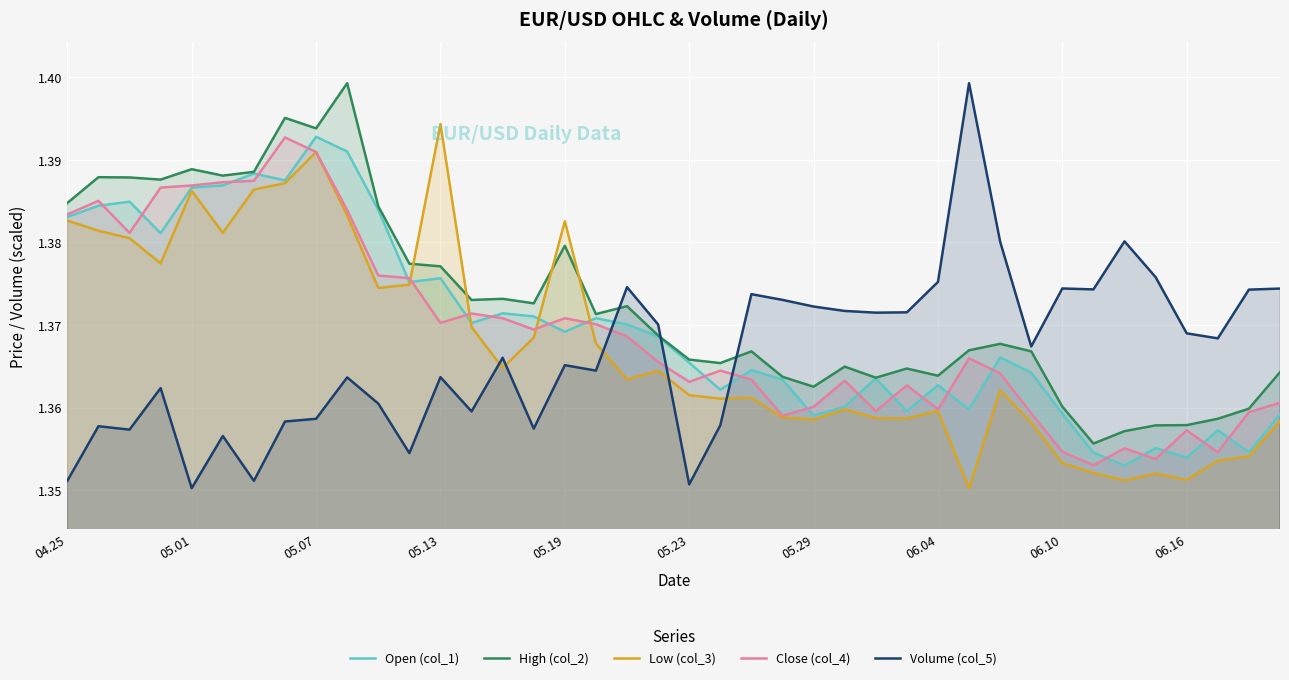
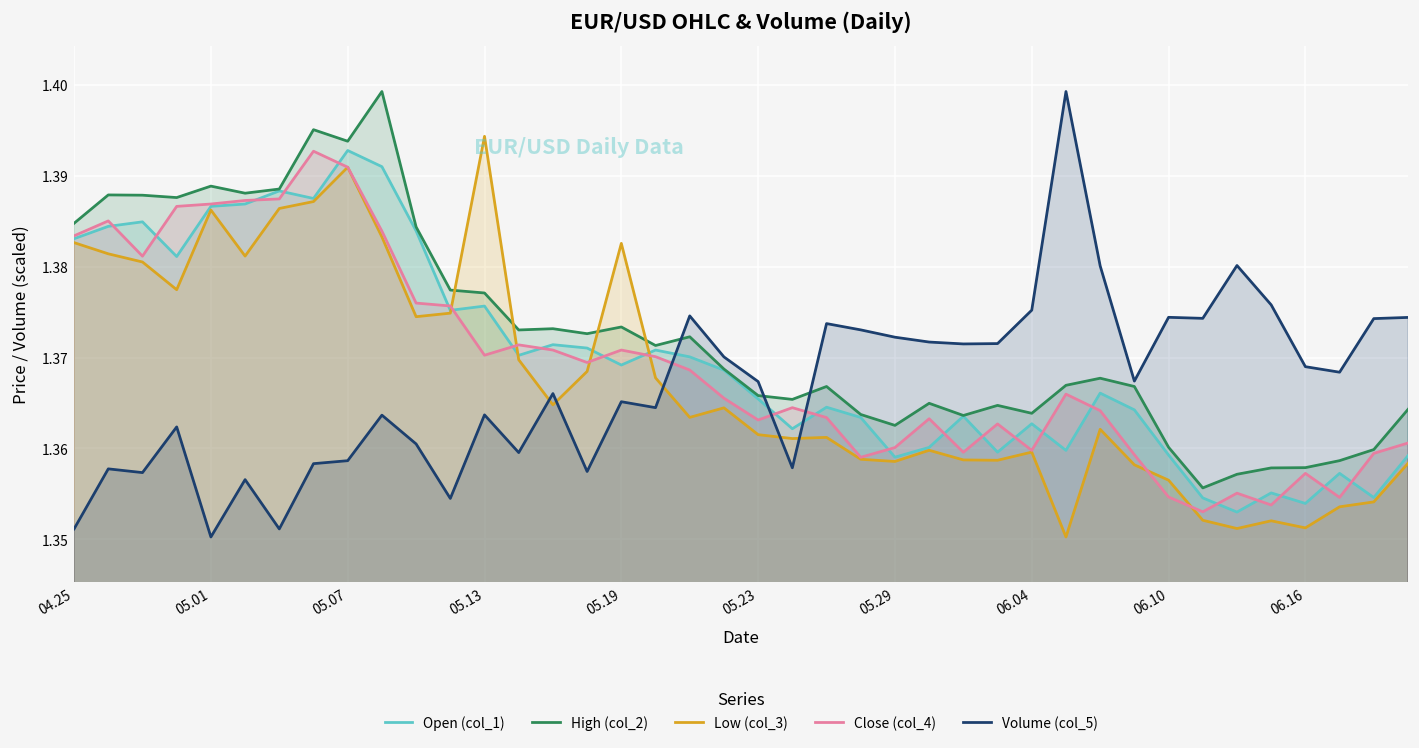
High (col_2), 05.19: 1.380 -> 1.373
Volume (col_5), 05.23: 1.351 -> 1.367
Low (col_3), 06.10: 1.353 -> 1.357
